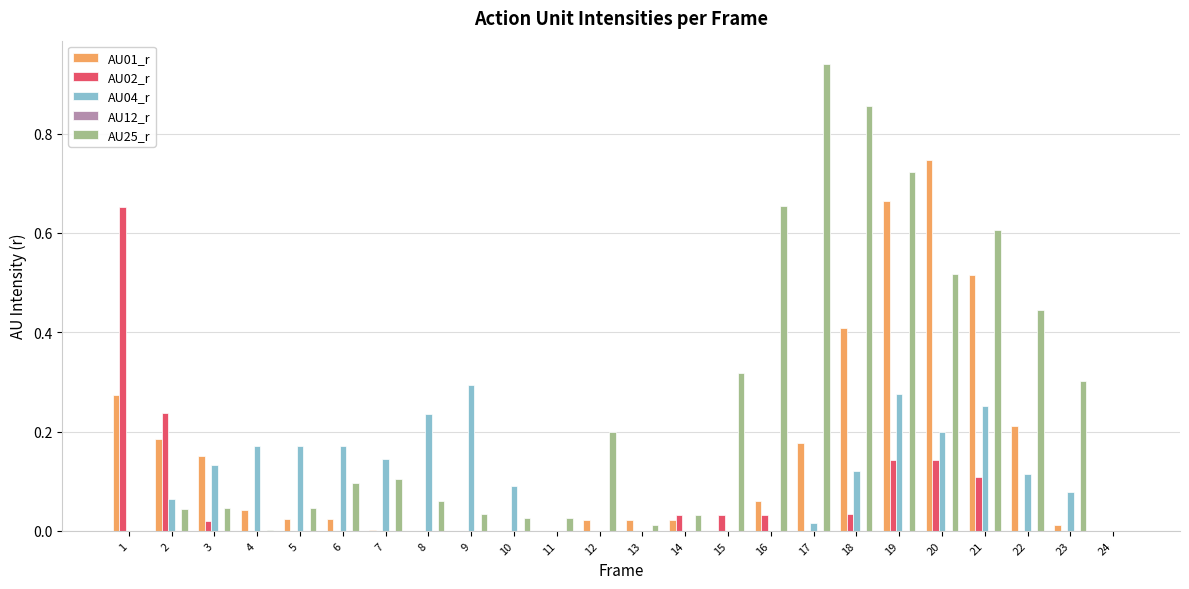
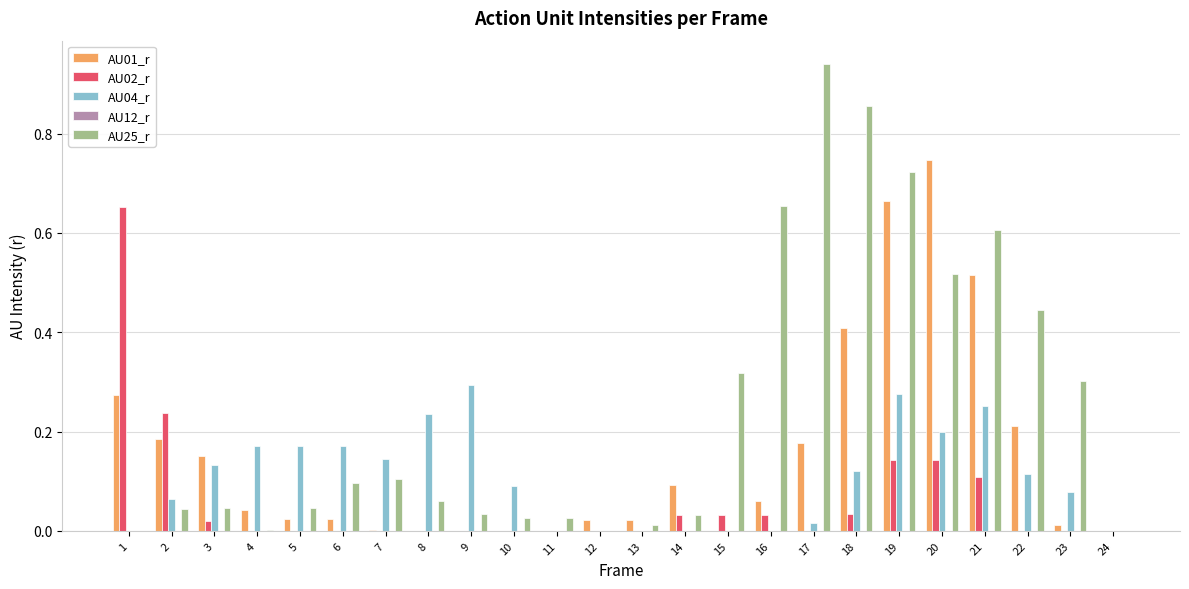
AU25_r, 12: 0.2 -> 0.0
AU01_r, 14: 0.02 -> 0.09
